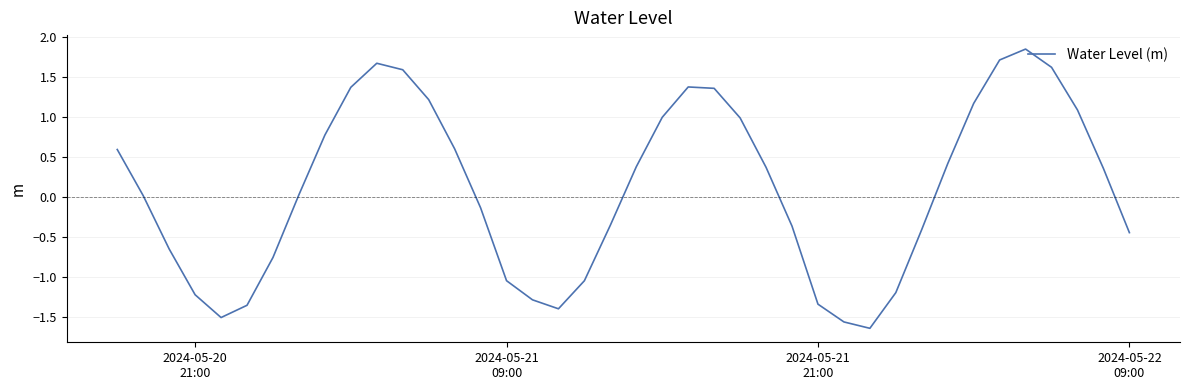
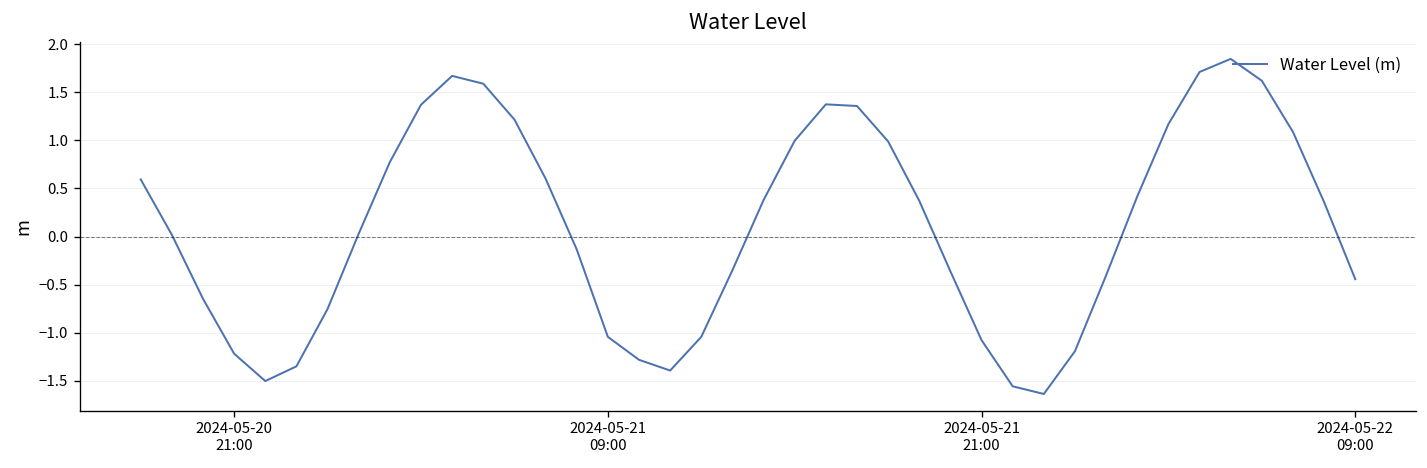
2024-05-21 21:00: -1.3 -> -1.1
